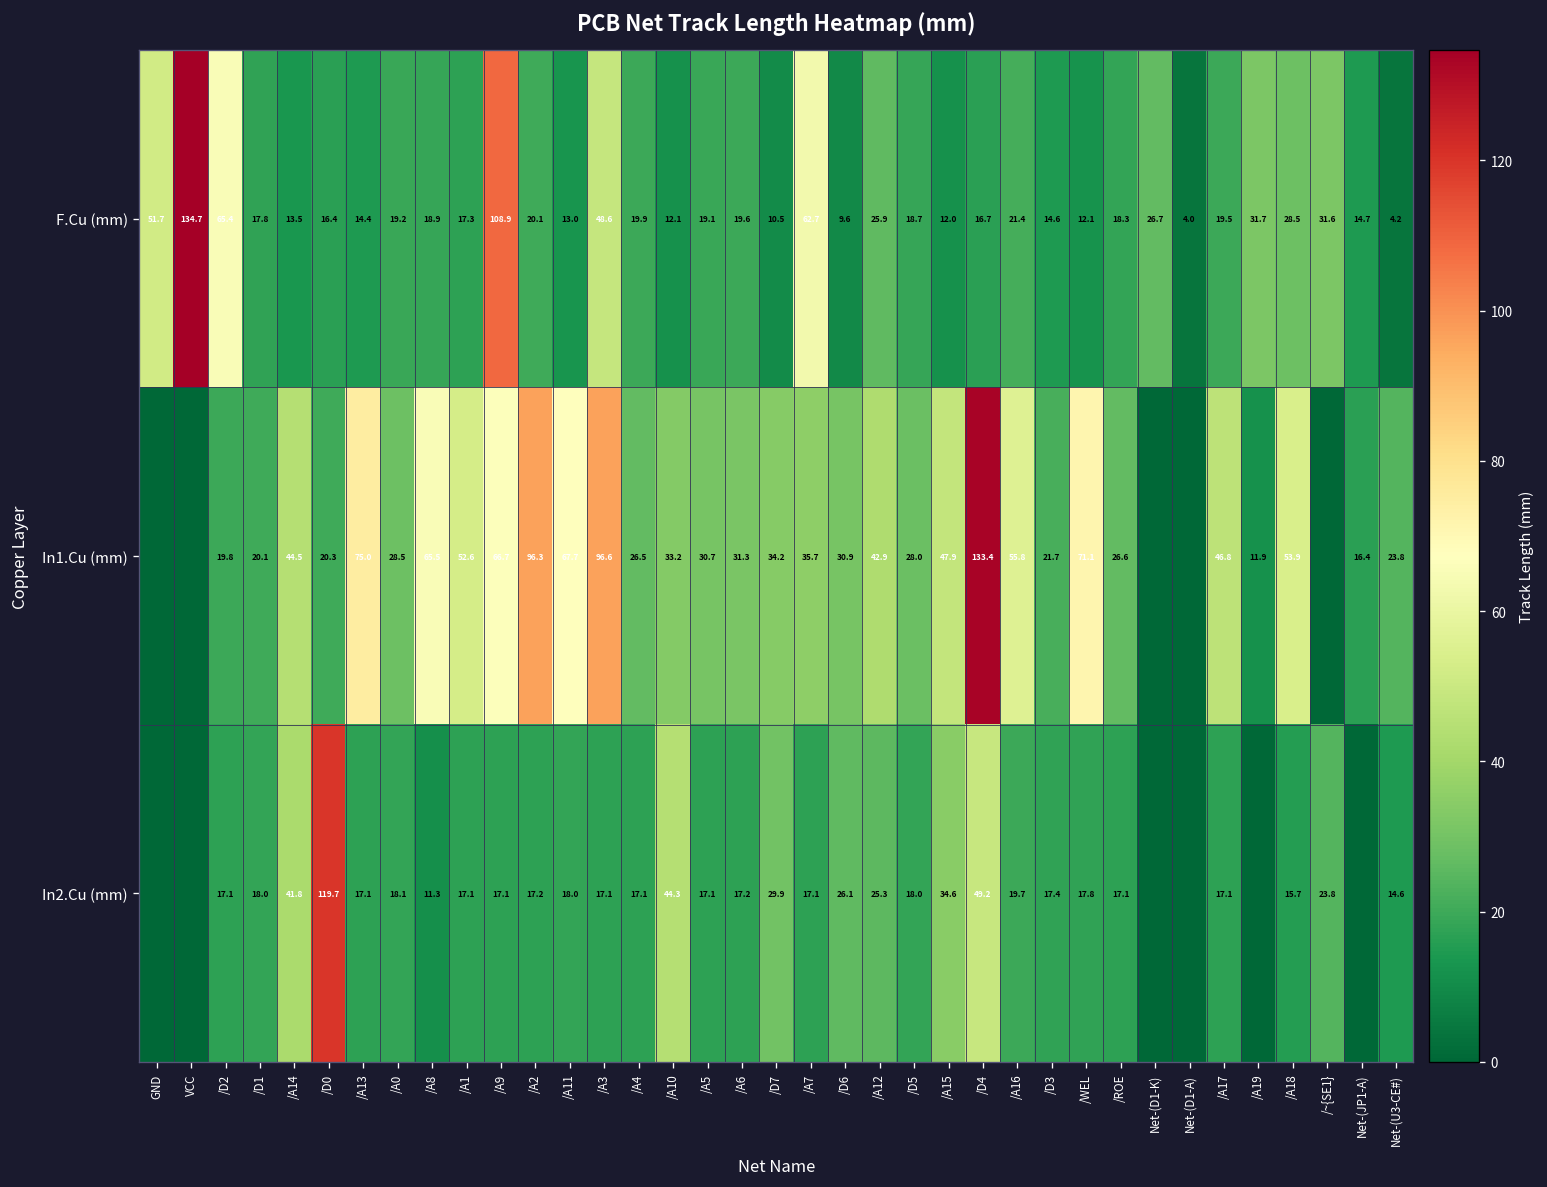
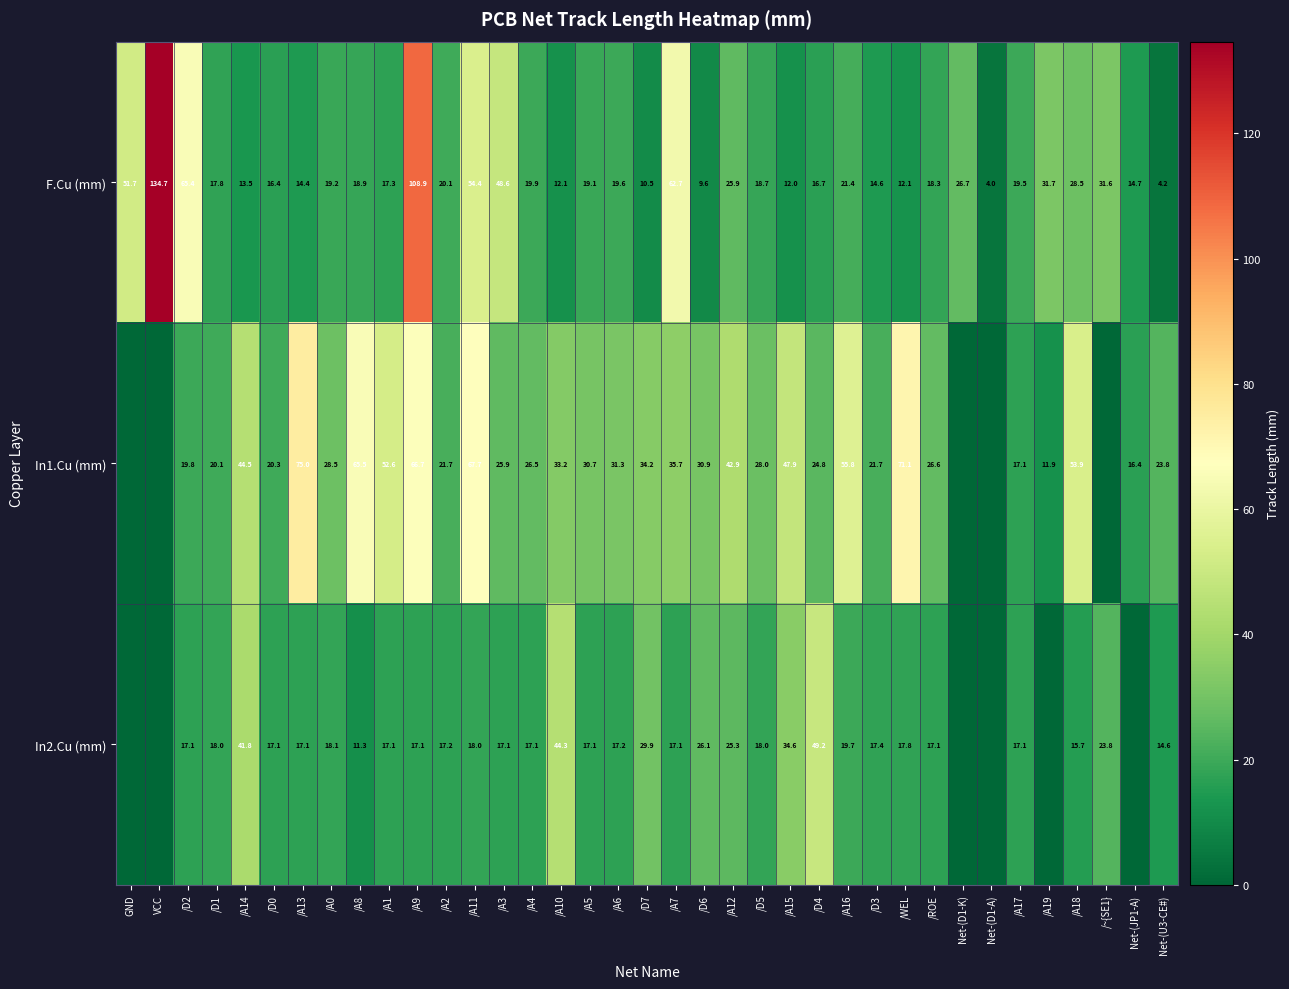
F.Cu (mm), /A11: 13.0 -> 54.4
In1.Cu (mm), /A2: 96.3 -> 21.7
In1.Cu (mm), /A3: 96.6 -> 25.9
In1.Cu (mm), /D4: 133.4 -> 24.8
In1.Cu (mm), /A17: 46.8 -> 17.1
In2.Cu (mm), /D0: 119.7 -> 17.1
